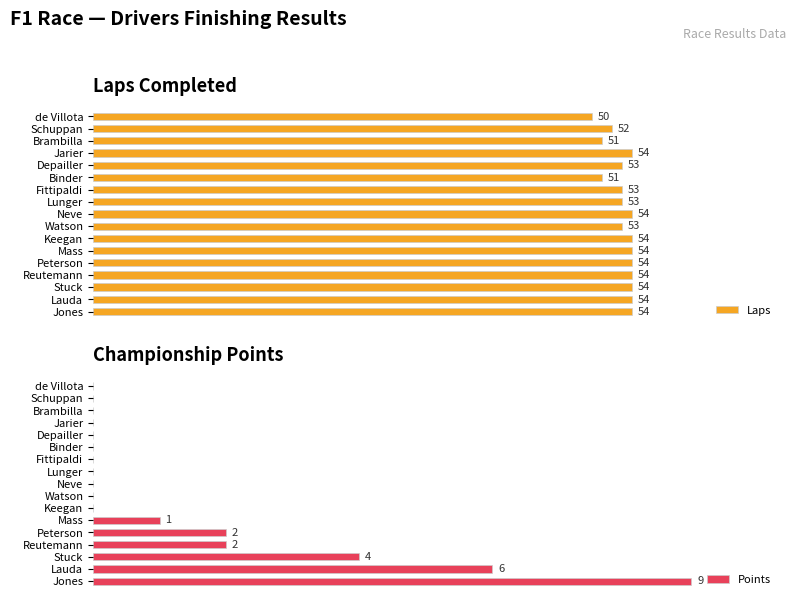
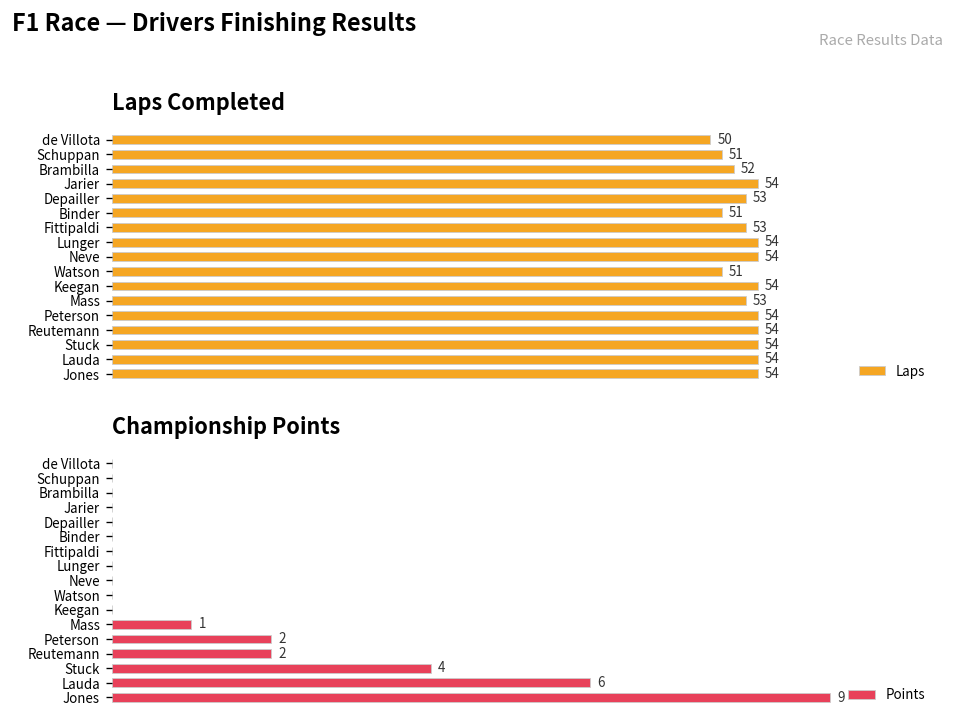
Laps Completed, Schuppan: 52 -> 51
Laps Completed, Brambilla: 51 -> 52
Laps Completed, Lunger: 53 -> 54
Laps Completed, Watson: 53 -> 51
Laps Completed, Mass: 54 -> 53
